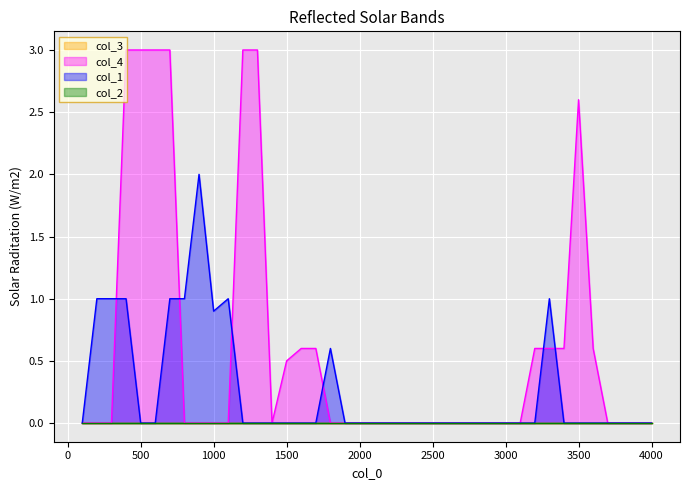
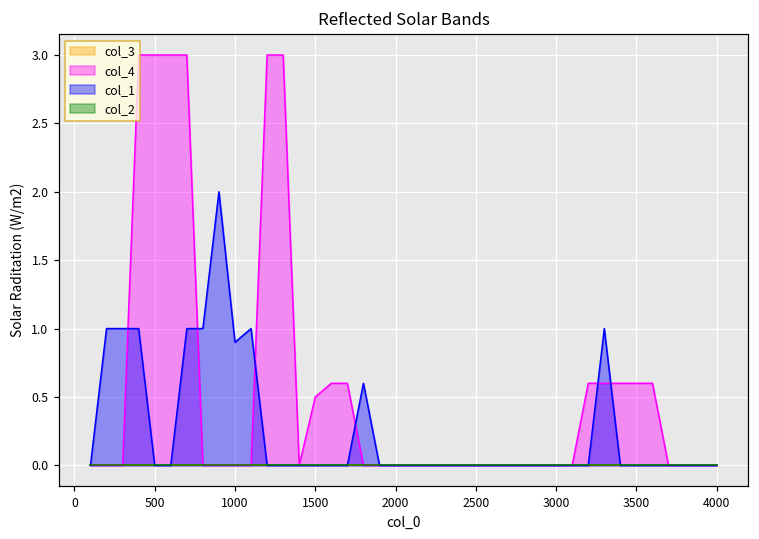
col_4, 3500: 2.6 -> 0.6
